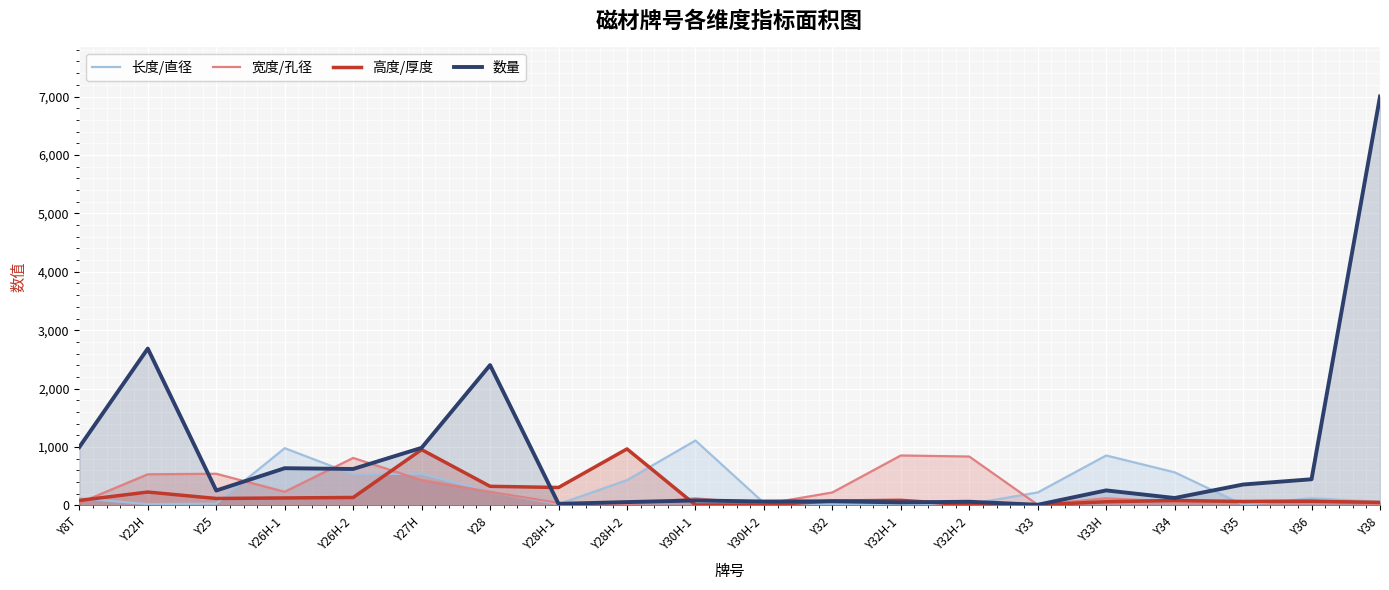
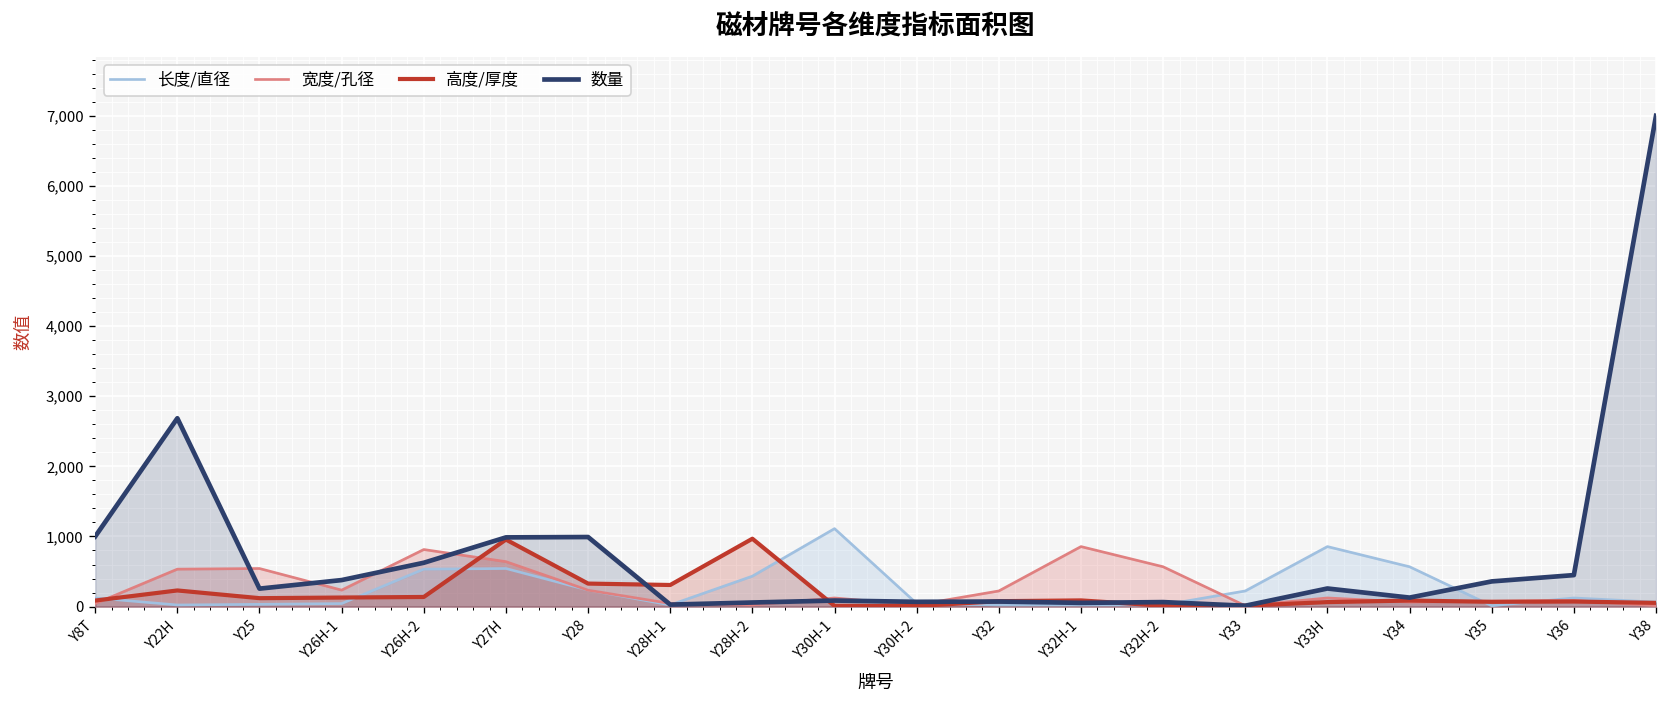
长度/直径, Y26H-1: 1,000 -> 0
数量, Y26H-1: 600 -> 400
宽度/孔径, Y27H: 400 -> 600
数量, Y28: 2,400 -> 1,000
宽度/孔径, Y32H-2: 800 -> 600
